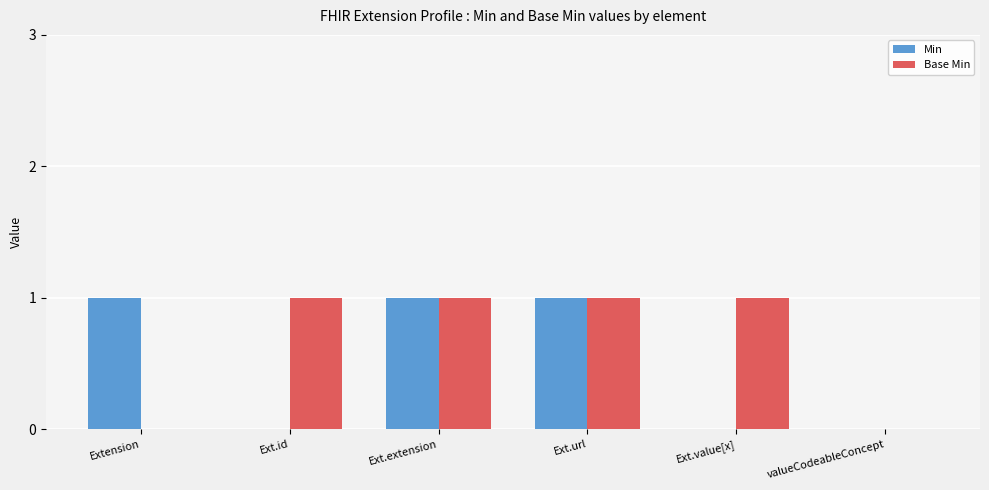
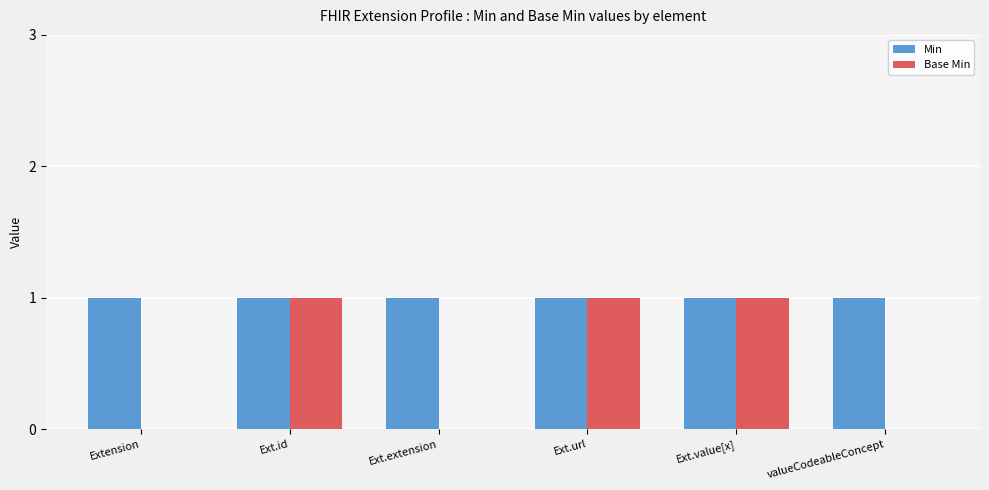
Min, Ext.id: 0 -> 1
Base Min, Ext.extension: 1 -> 0
Min, Ext.value[x]: 0 -> 1
Min, valueCodeableConcept: 0 -> 1
